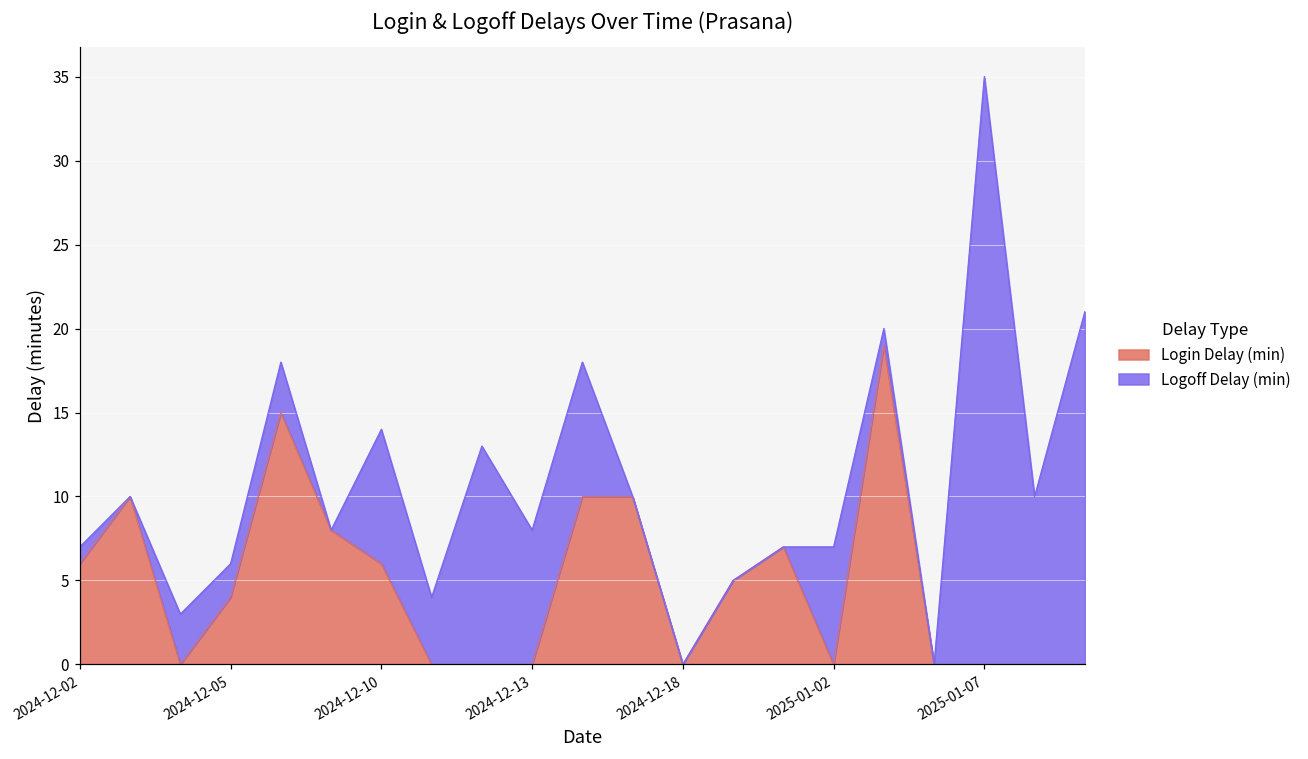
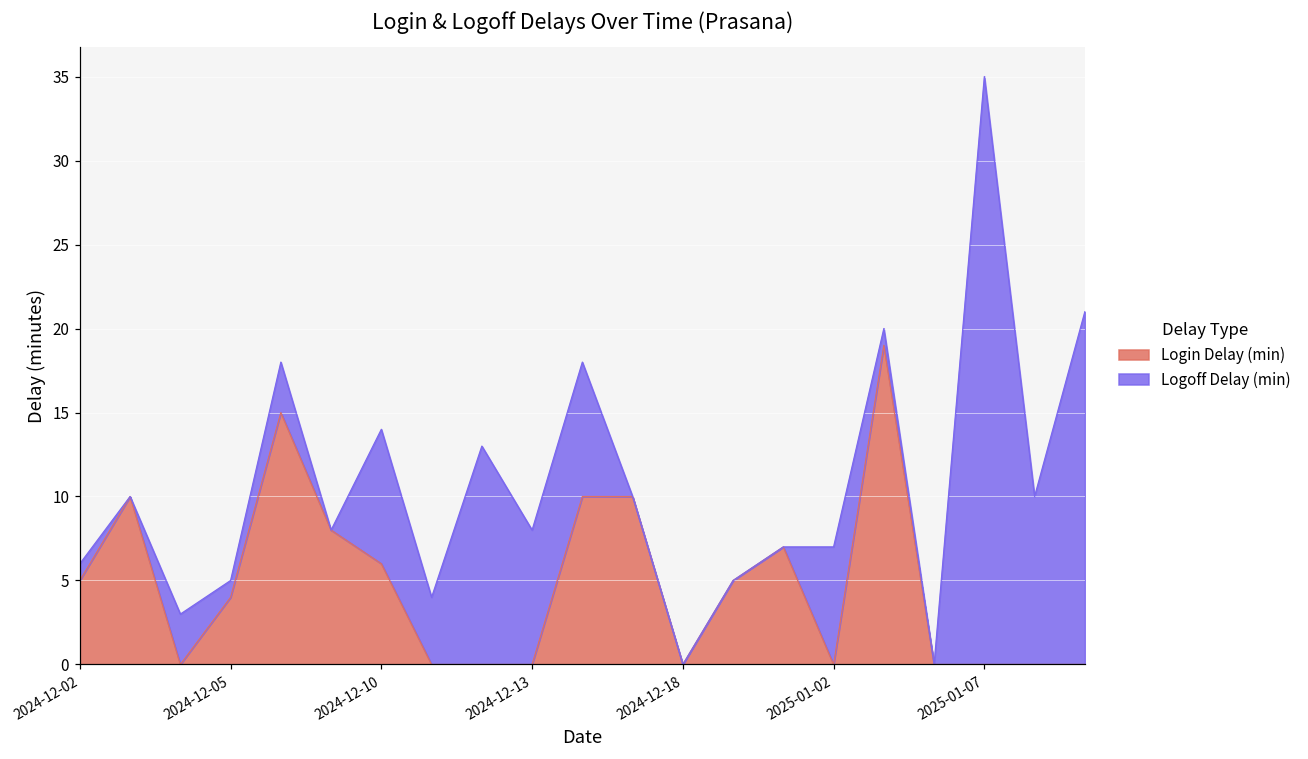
Login Delay (min), 2024-12-02: 6 -> 5
Logoff Delay (min), 2024-12-05: 2 -> 1
